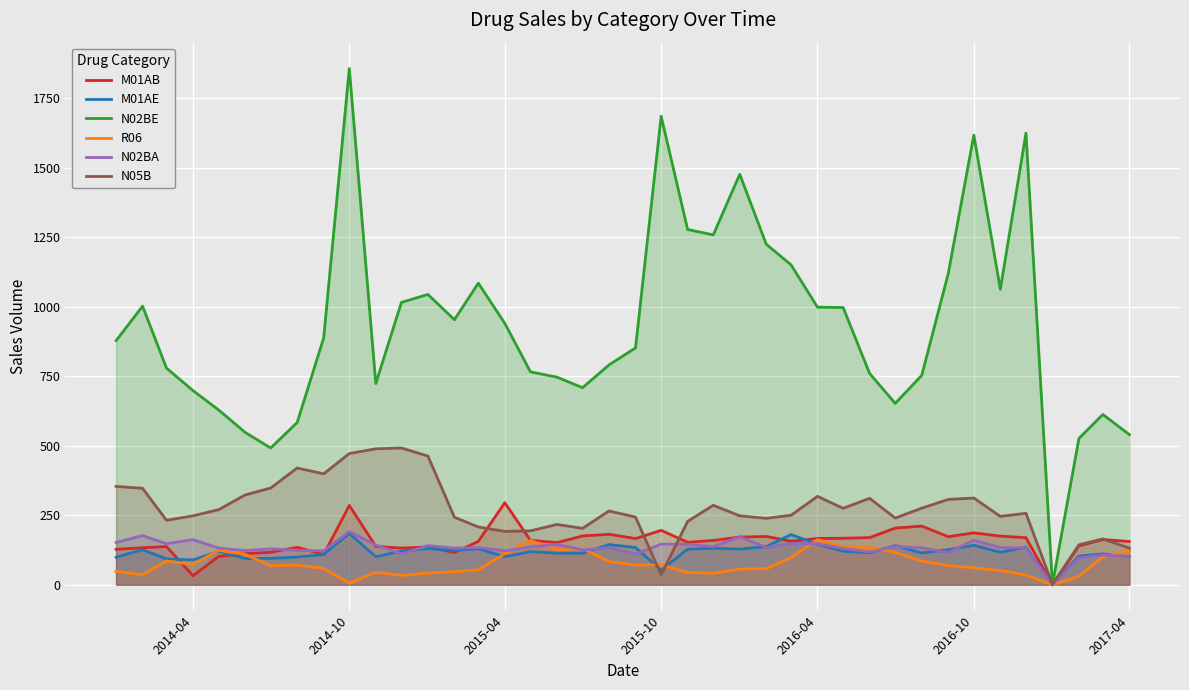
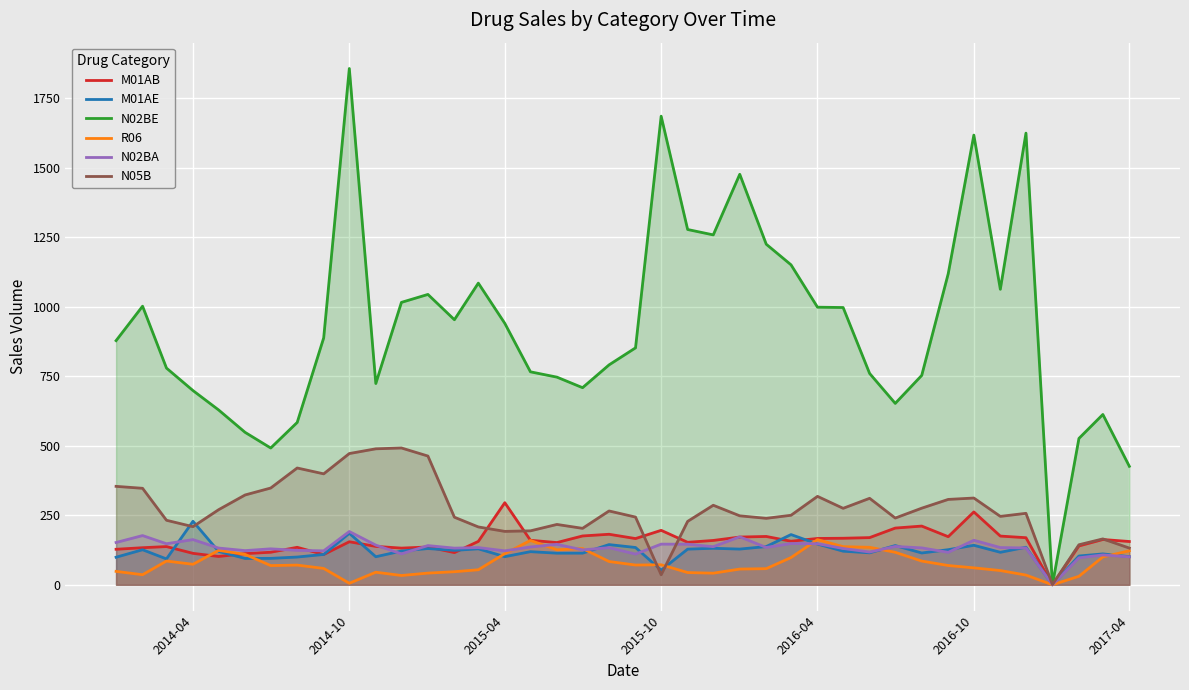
M01AB, 2014-04: 30 -> 110
M01AE, 2014-04: 90 -> 230
N05B, 2014-04: 250 -> 210
M01AB, 2014-10: 290 -> 150
M01AB, 2016-10: 190 -> 260
N02BE, 2017-04: 540 -> 430
